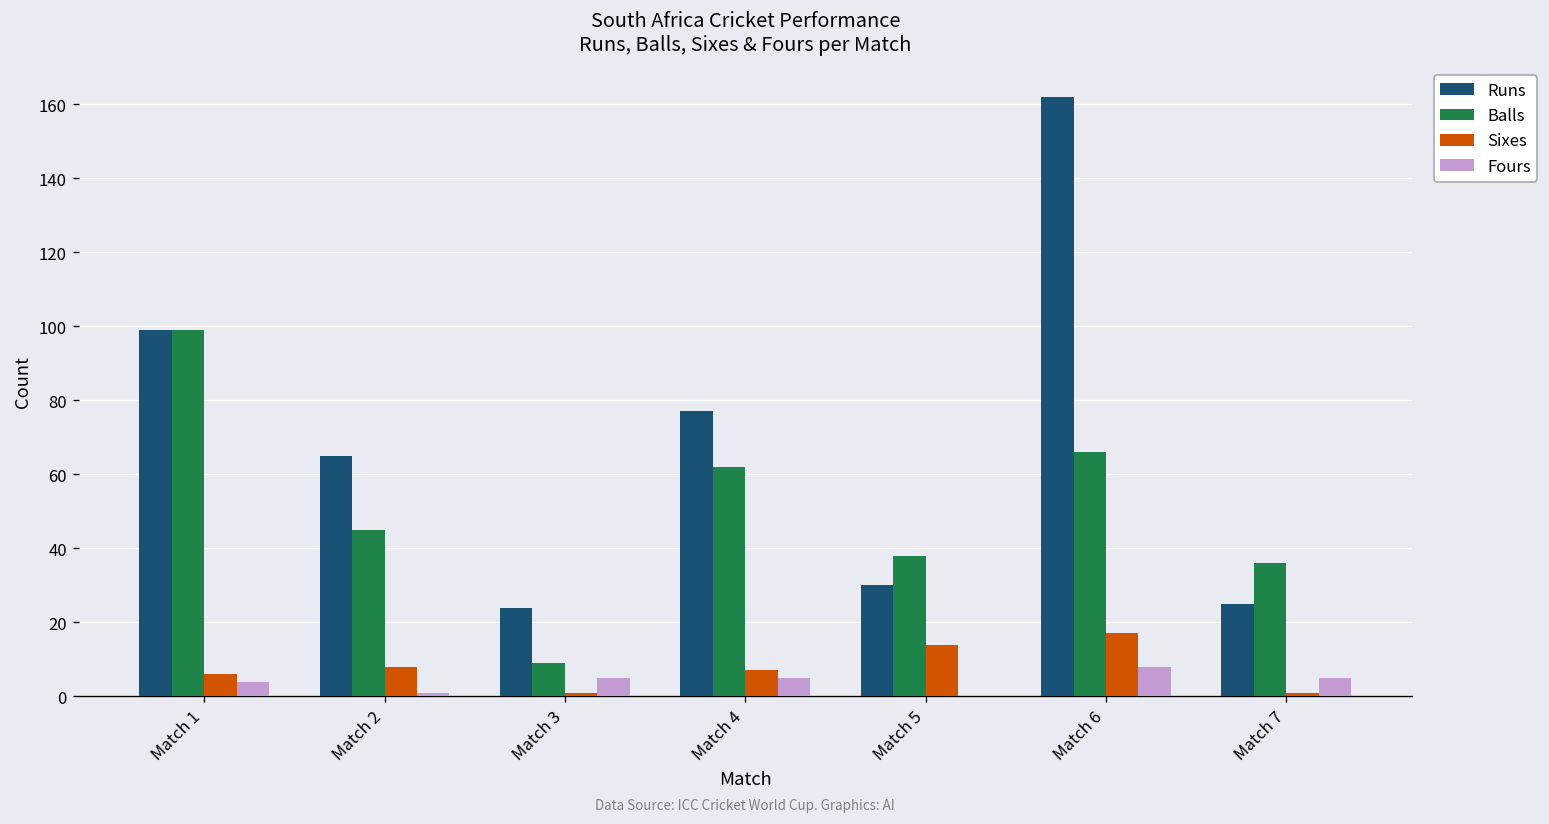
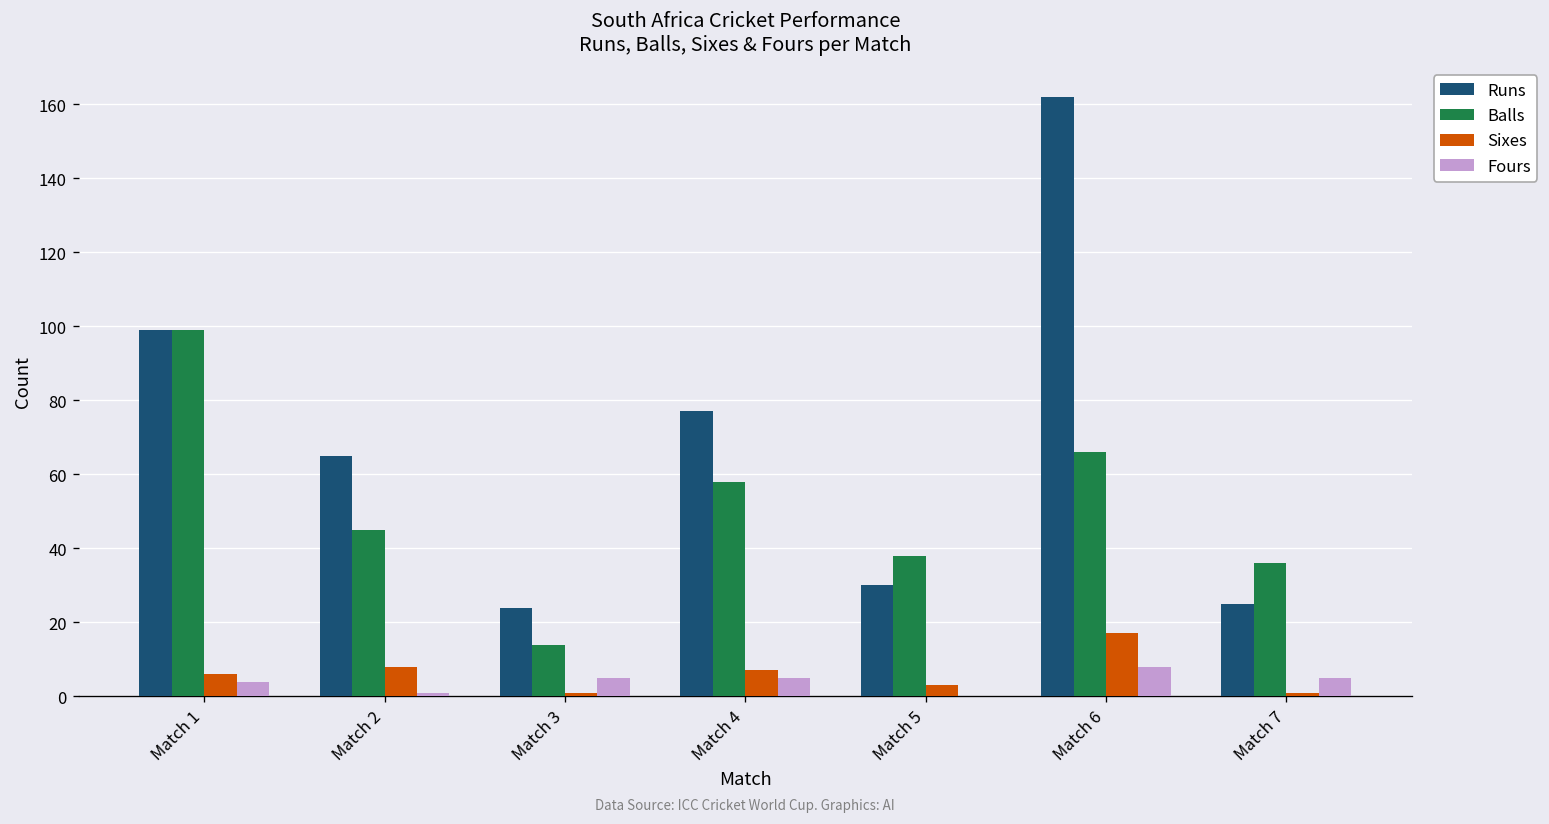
Balls, Match 3: 9 -> 14
Balls, Match 4: 62 -> 58
Sixes, Match 5: 14 -> 3
